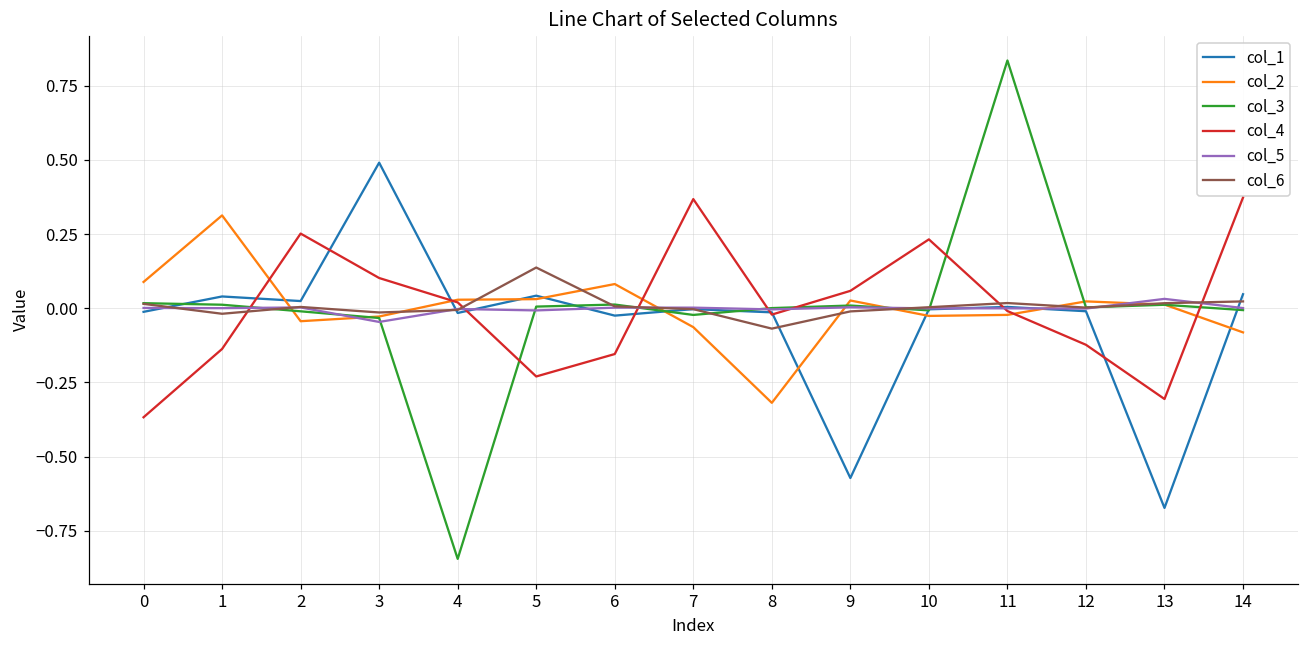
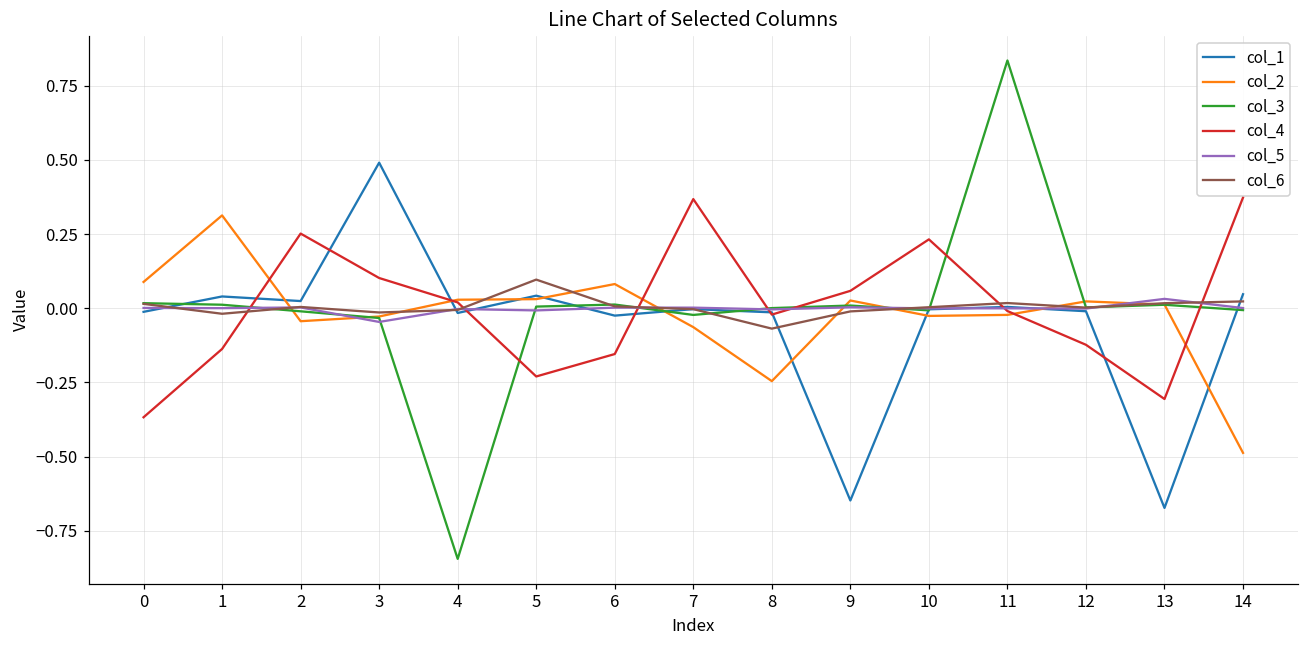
col_6, 5: 0.14 -> 0.10
col_2, 8: -0.32 -> -0.25
col_1, 9: -0.57 -> -0.65
col_2, 14: -0.08 -> -0.49
